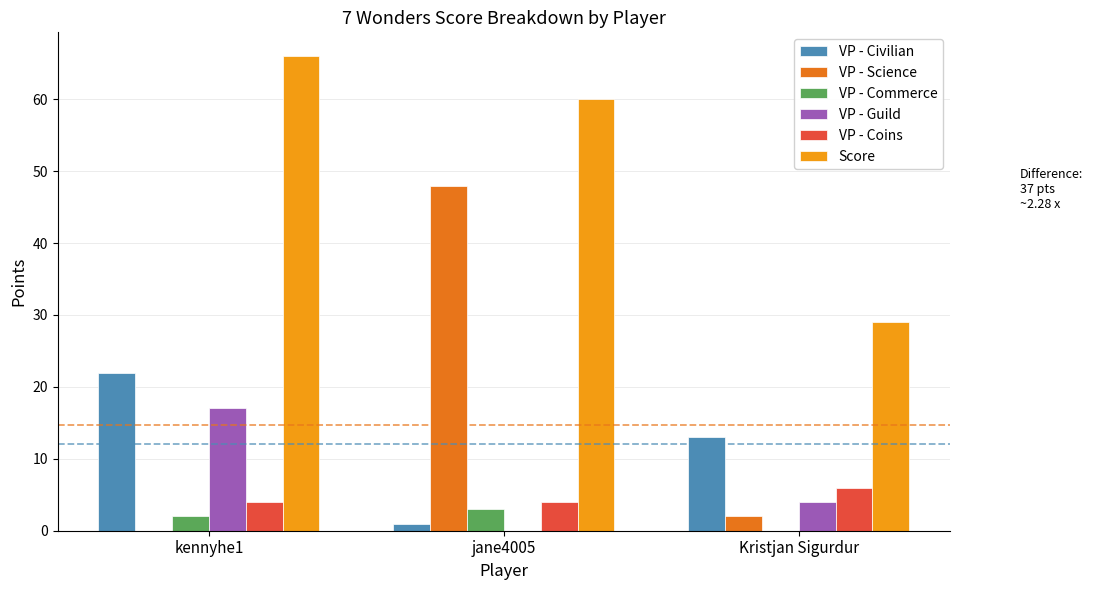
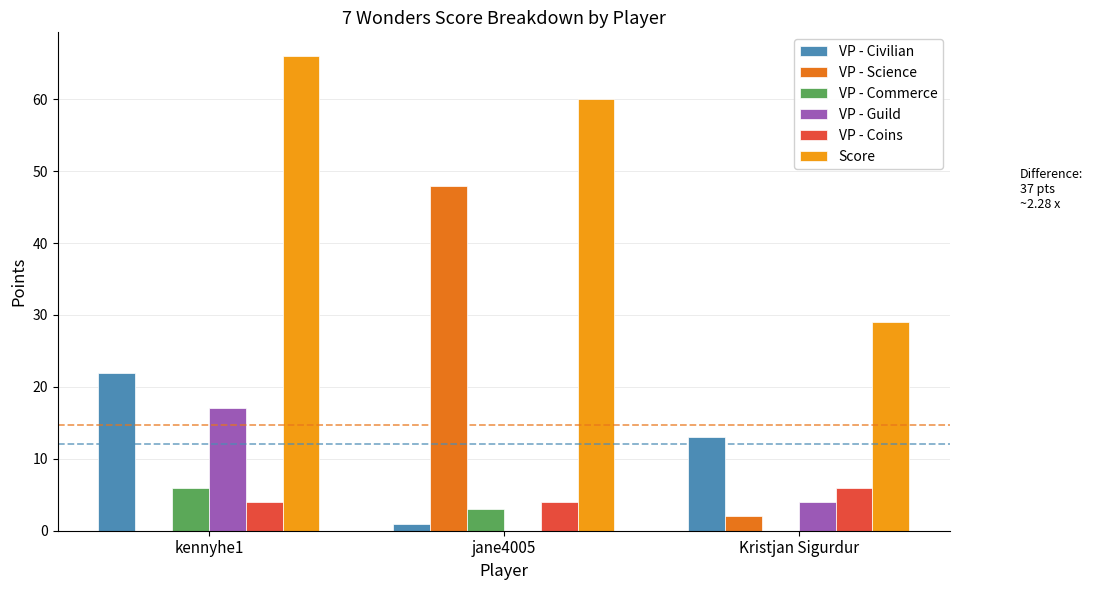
VP - Commerce, kennyhe1: 2 -> 6
